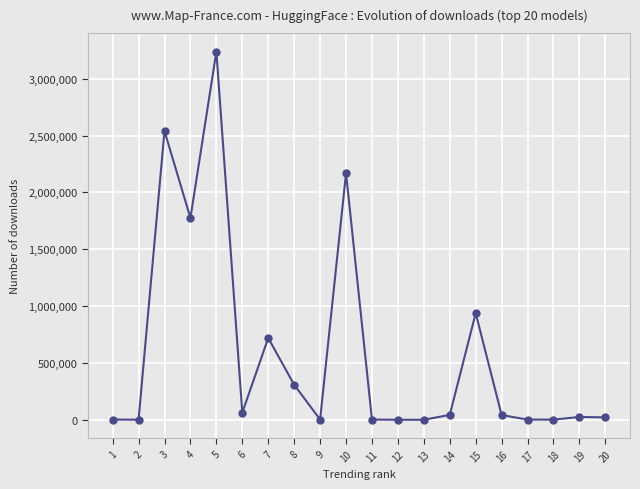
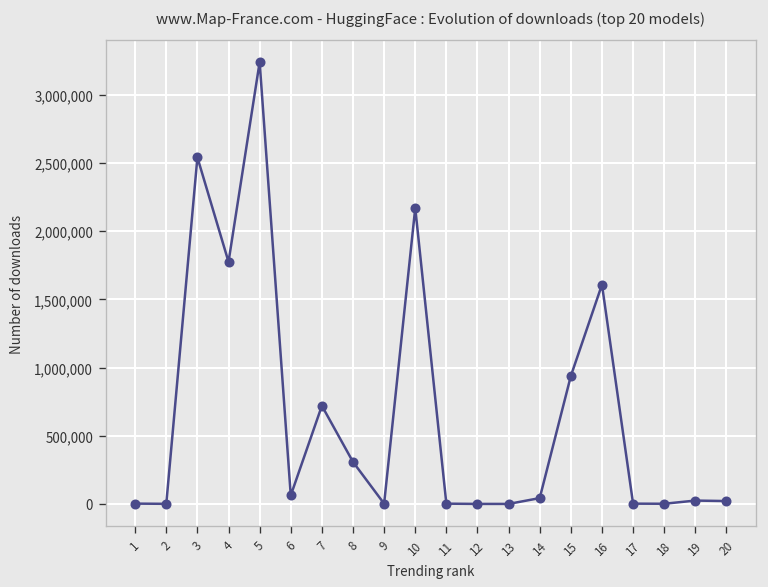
16: 40,000 -> 1,610,000
